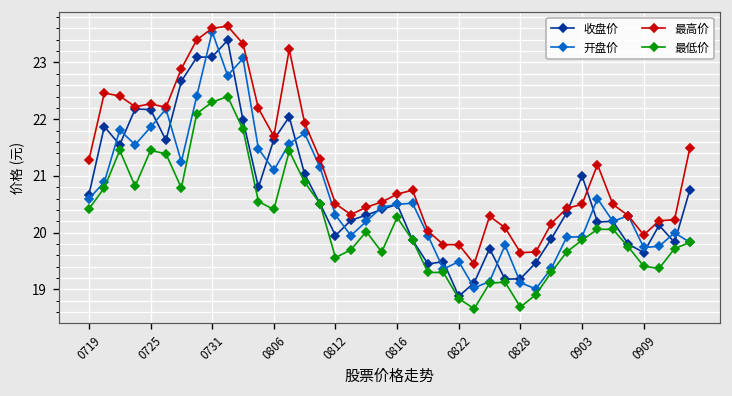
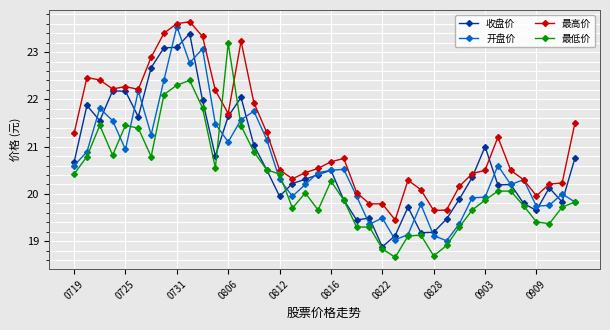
开盘价, 0725: 21.9 -> 20.9
最低价, 0806: 20.4 -> 23.2
最低价, 0812: 19.6 -> 20.4
